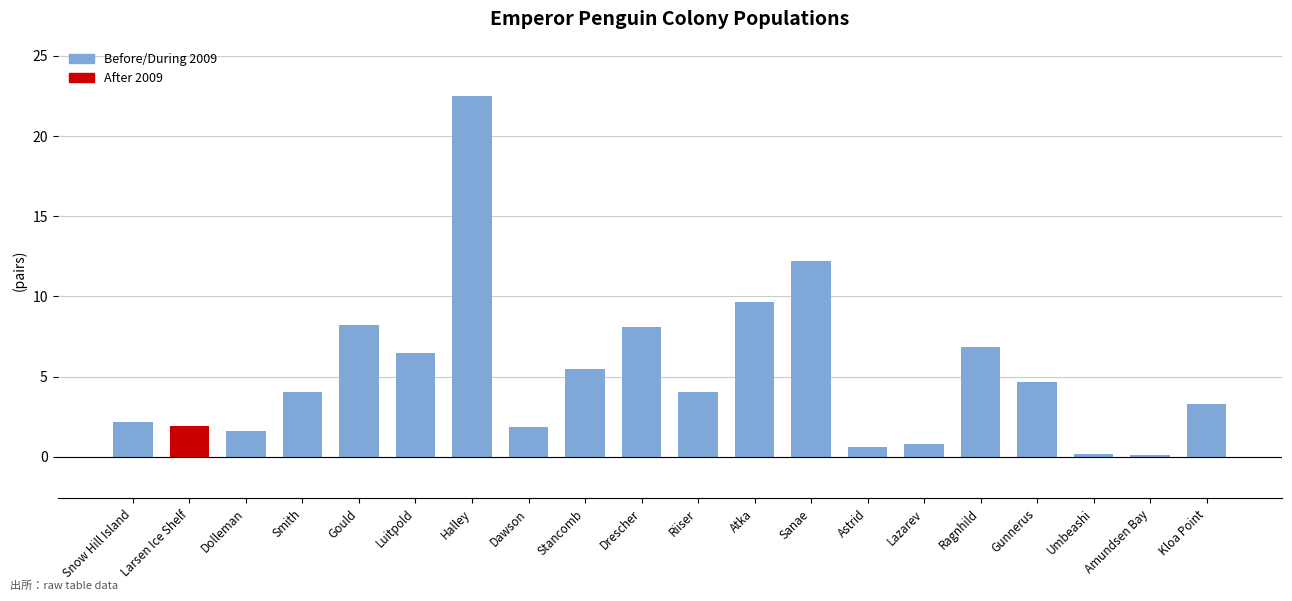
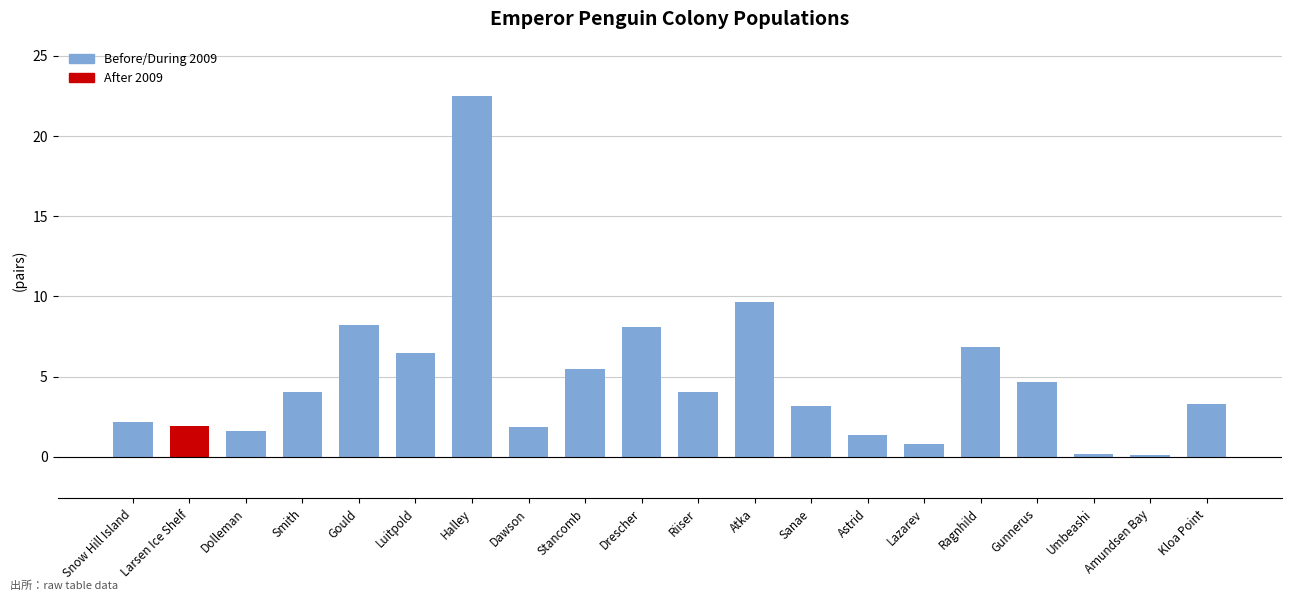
Sanae: 12.2 -> 3.2
Astrid: 0.6 -> 1.4
